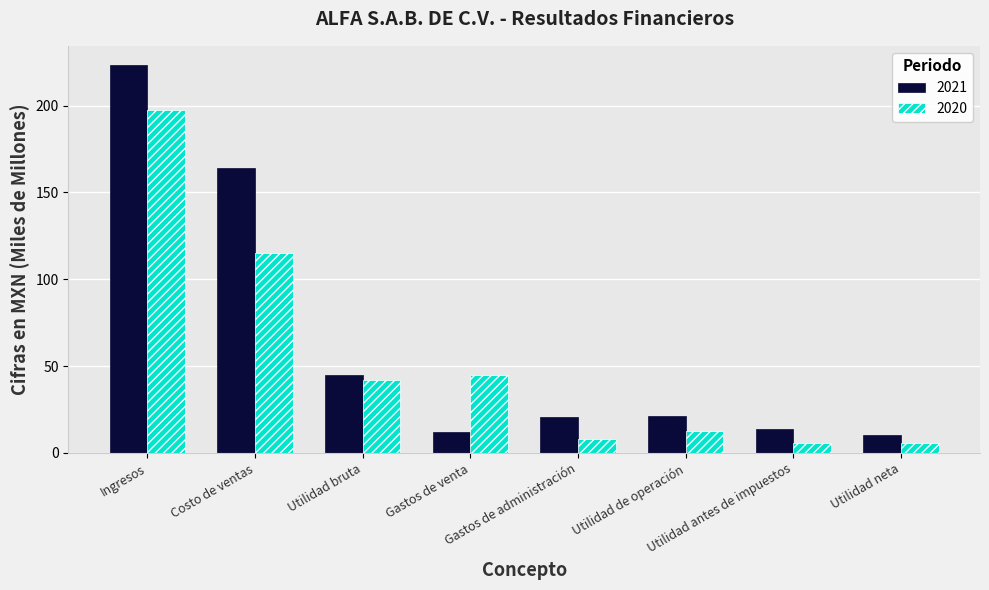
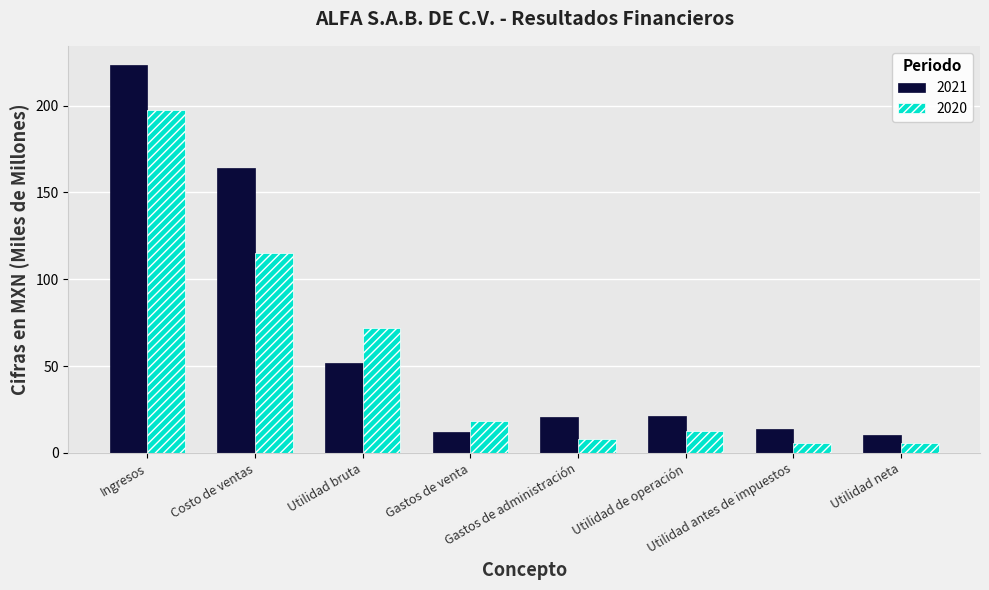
2021, Utilidad bruta: 45 -> 52
2020, Utilidad bruta: 42 -> 72
2020, Gastos de venta: 45 -> 18
